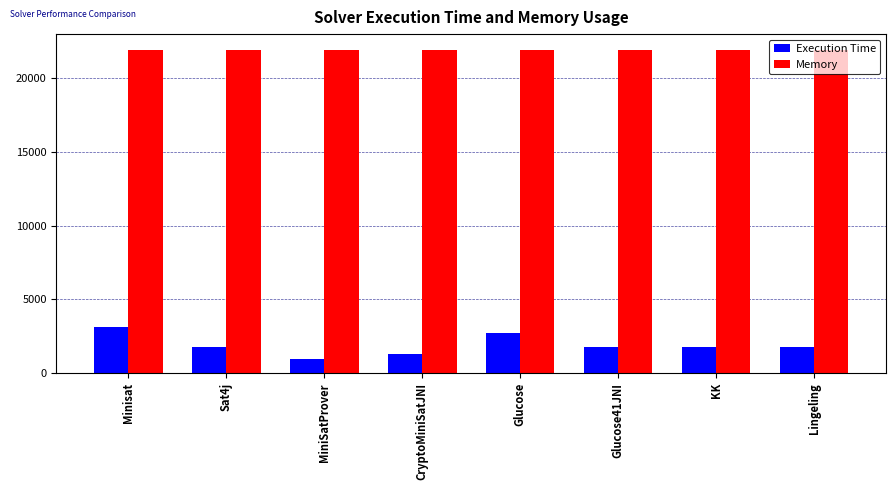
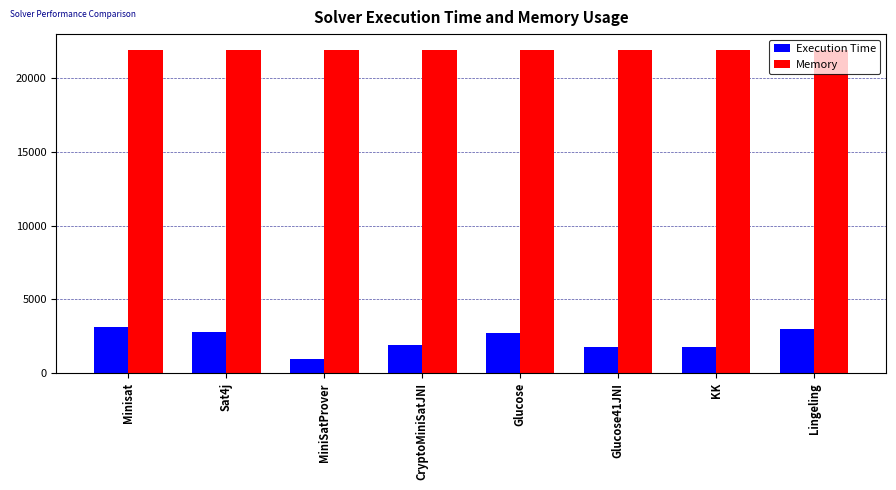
Execution Time, Sat4j: 1800 -> 2800
Execution Time, CryptoMiniSatJNI: 1300 -> 1900
Execution Time, Lingeling: 1800 -> 3000
